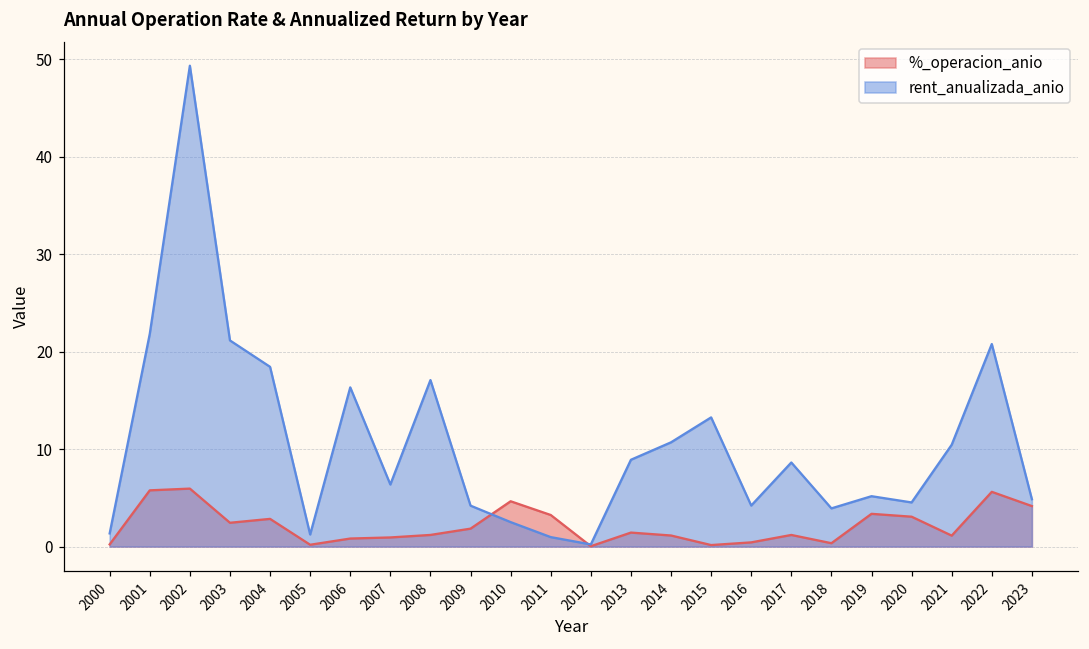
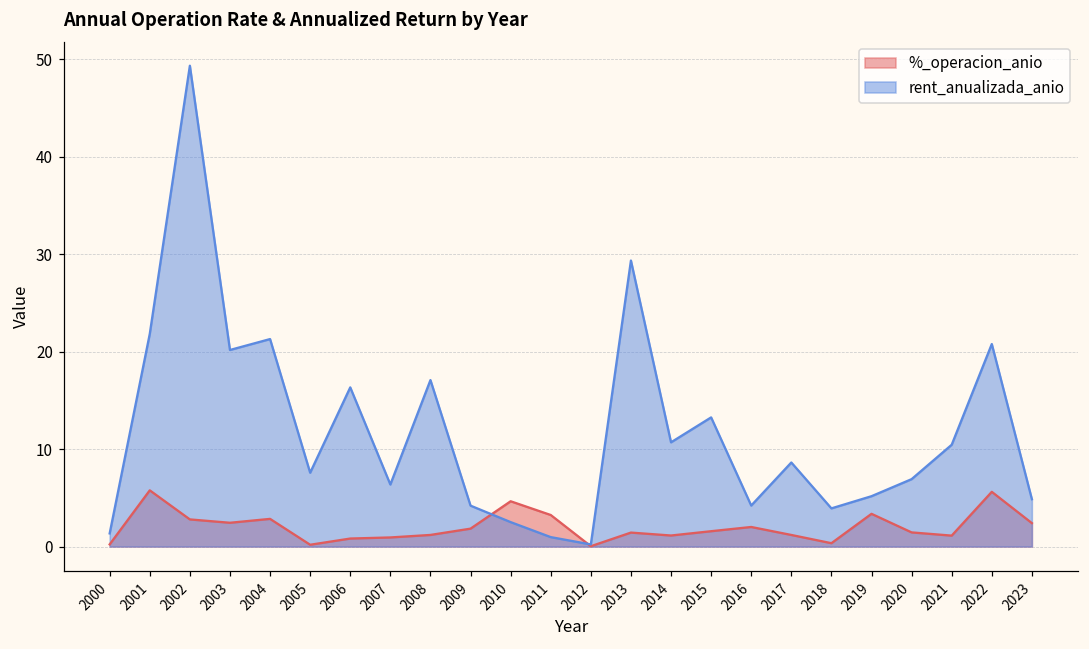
%_operacion_anio, 2002: 6 -> 3
rent_anualizada_anio, 2003: 21 -> 20
rent_anualizada_anio, 2004: 18 -> 21
rent_anualizada_anio, 2005: 1 -> 8
rent_anualizada_anio, 2013: 9 -> 29
%_operacion_anio, 2015: 0 -> 2
%_operacion_anio, 2016: 0 -> 2
%_operacion_anio, 2020: 3 -> 1
rent_anualizada_anio, 2020: 5 -> 7
%_operacion_anio, 2023: 4 -> 2
